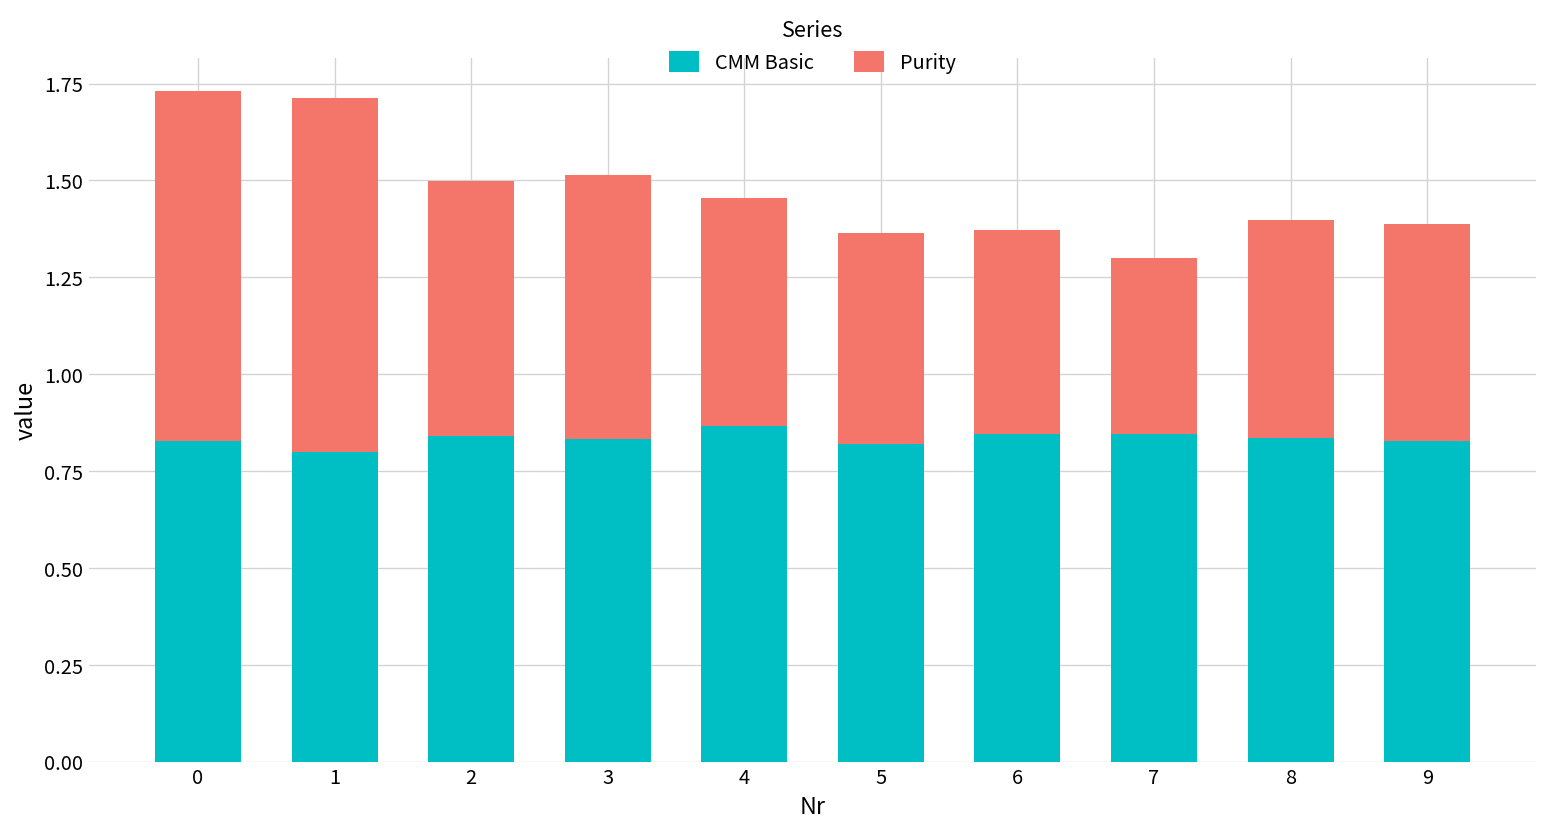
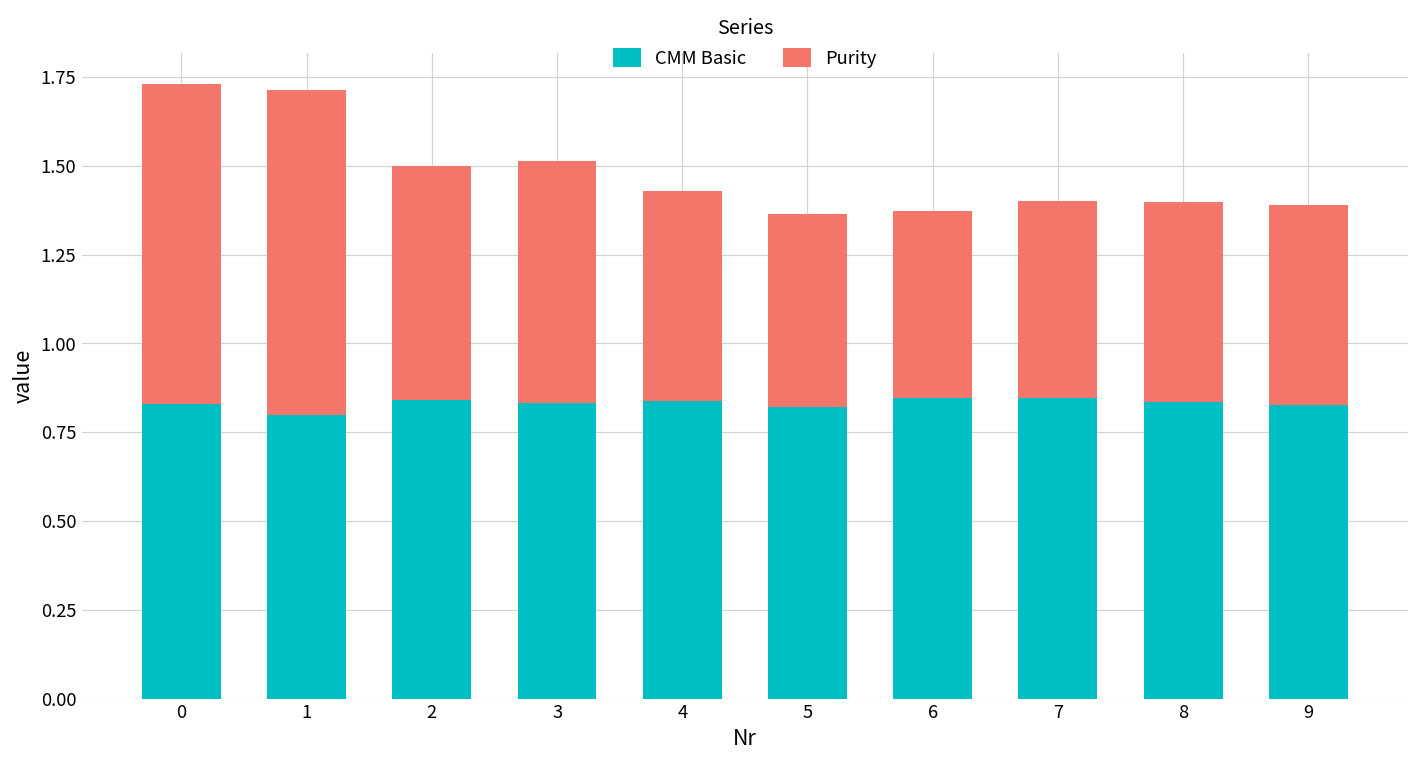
CMM Basic, 4: 0.87 -> 0.84
Purity, 7: 0.45 -> 0.55
